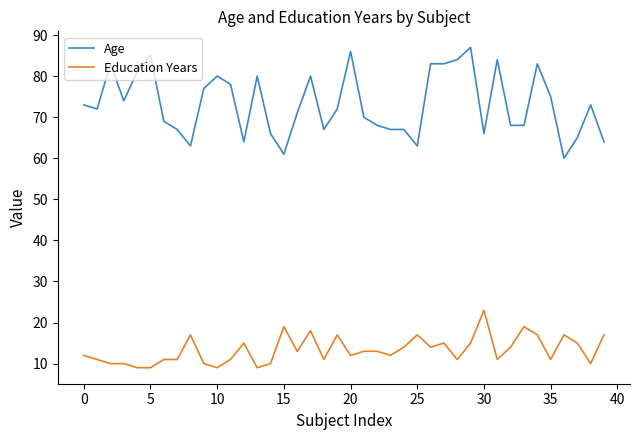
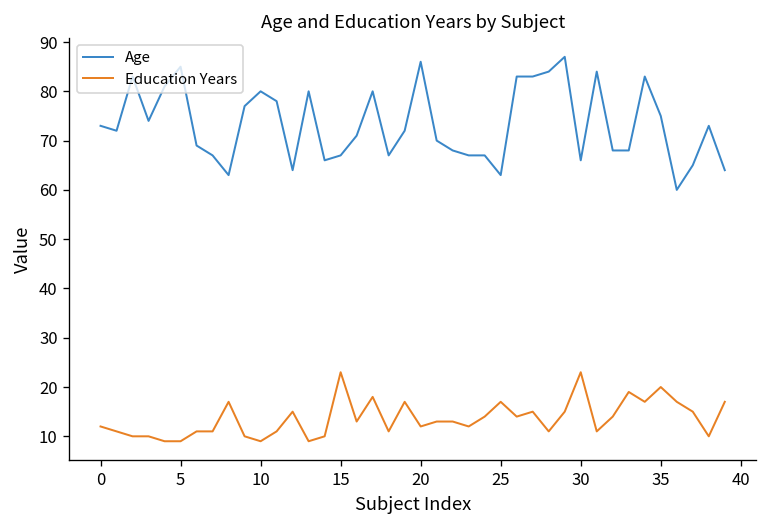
Age, 15: 61 -> 67
Education Years, 15: 19 -> 23
Education Years, 35: 11 -> 20
